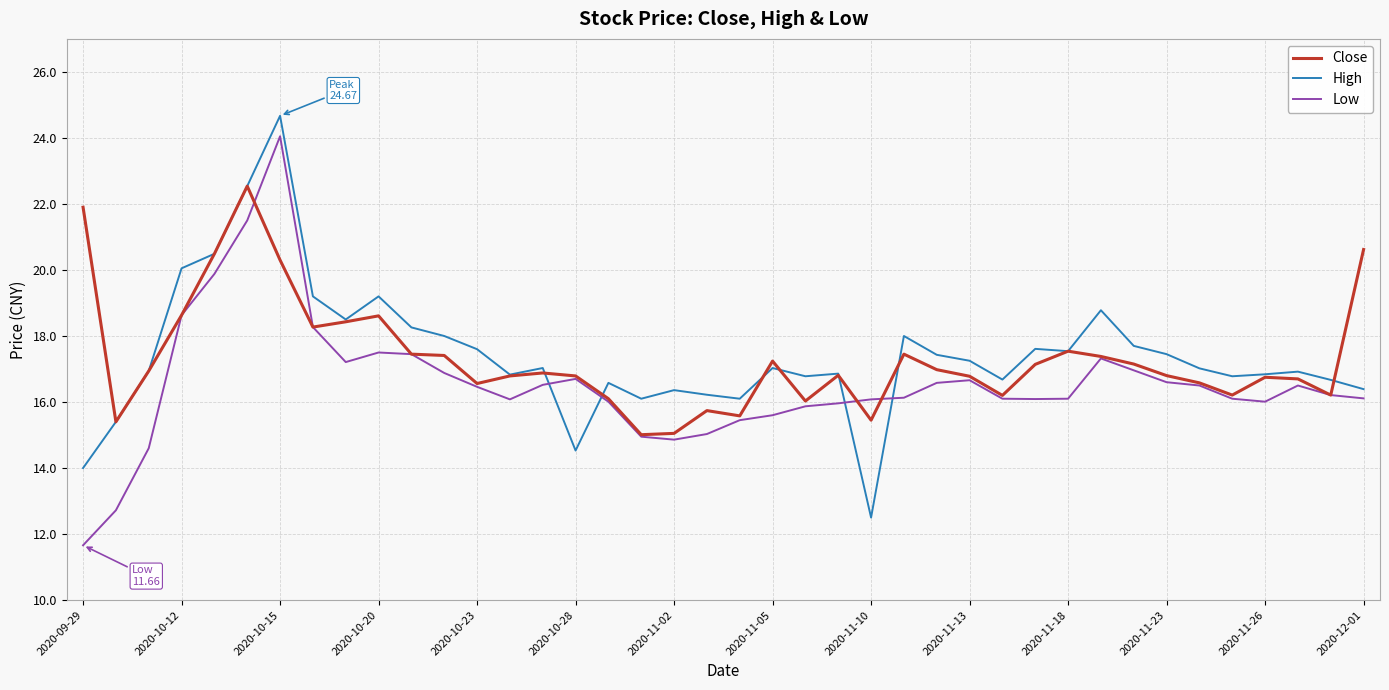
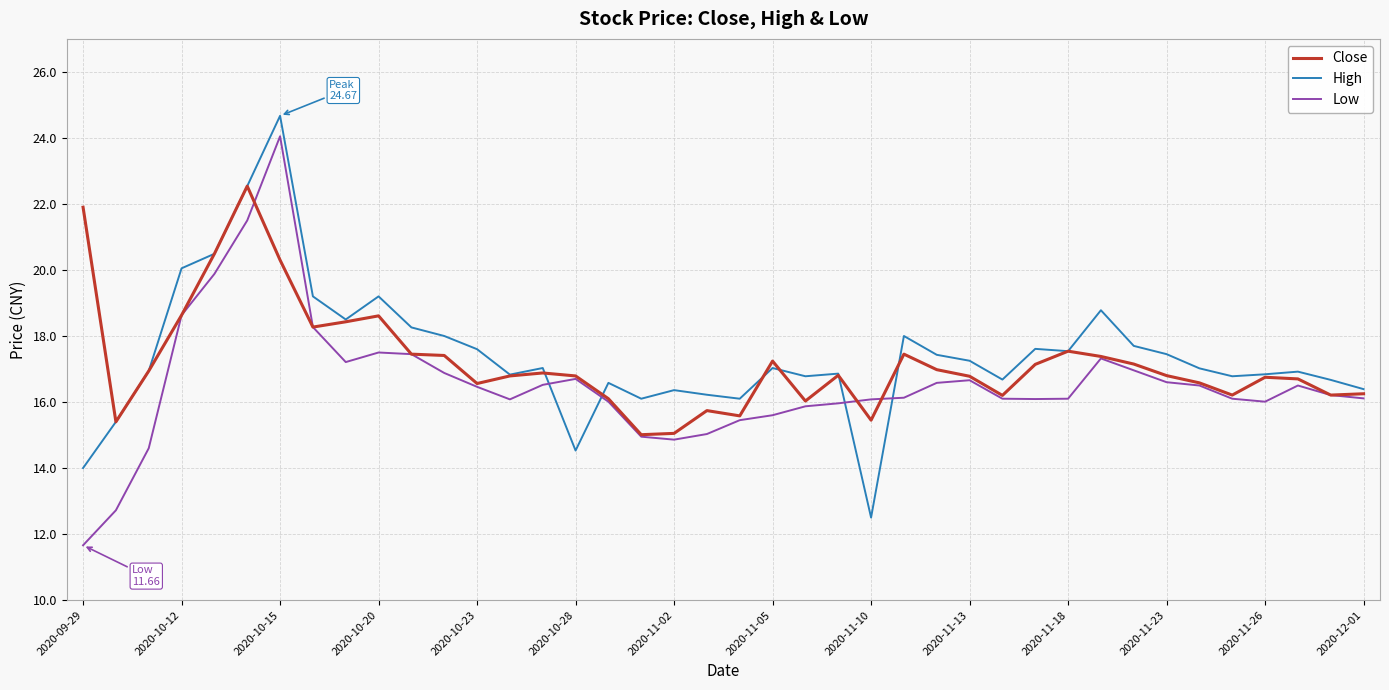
Close, 2020-12-01: 20.6 -> 16.3
